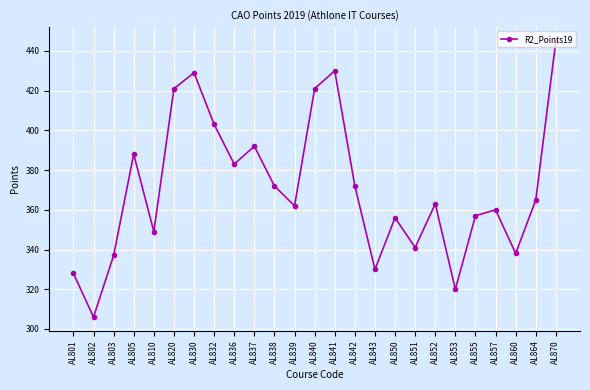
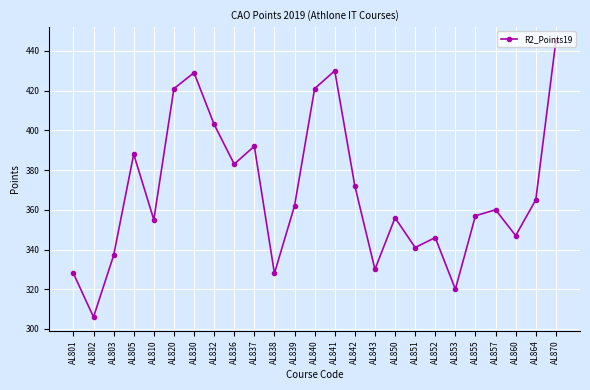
AL810: 349 -> 355
AL838: 372 -> 328
AL852: 363 -> 346
AL860: 338 -> 347
